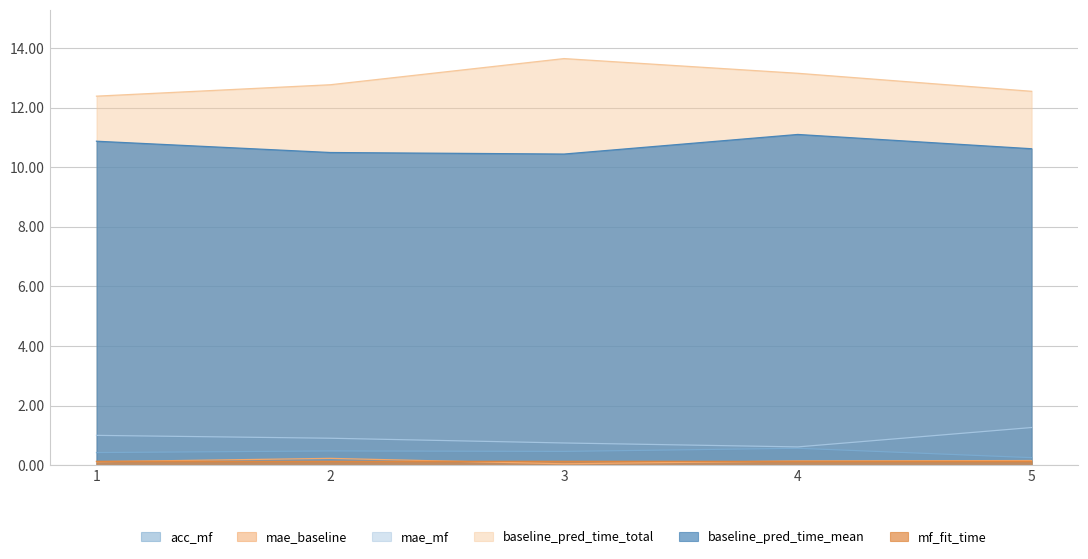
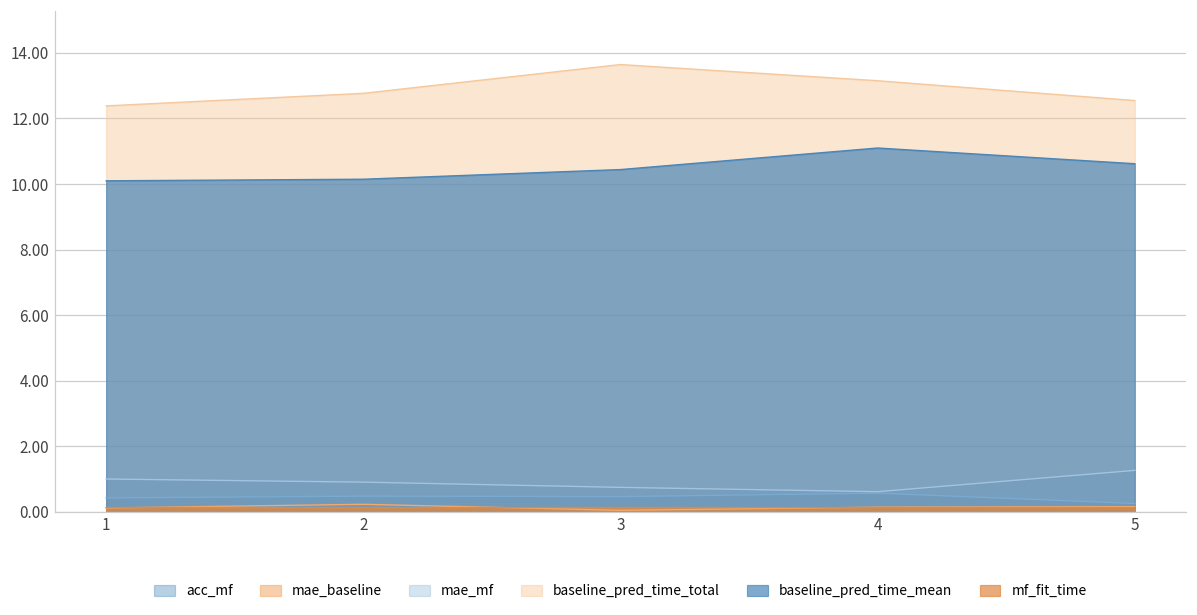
baseline_pred_time_mean, 1: 10.9 -> 10.1
baseline_pred_time_mean, 2: 10.5 -> 10.1
